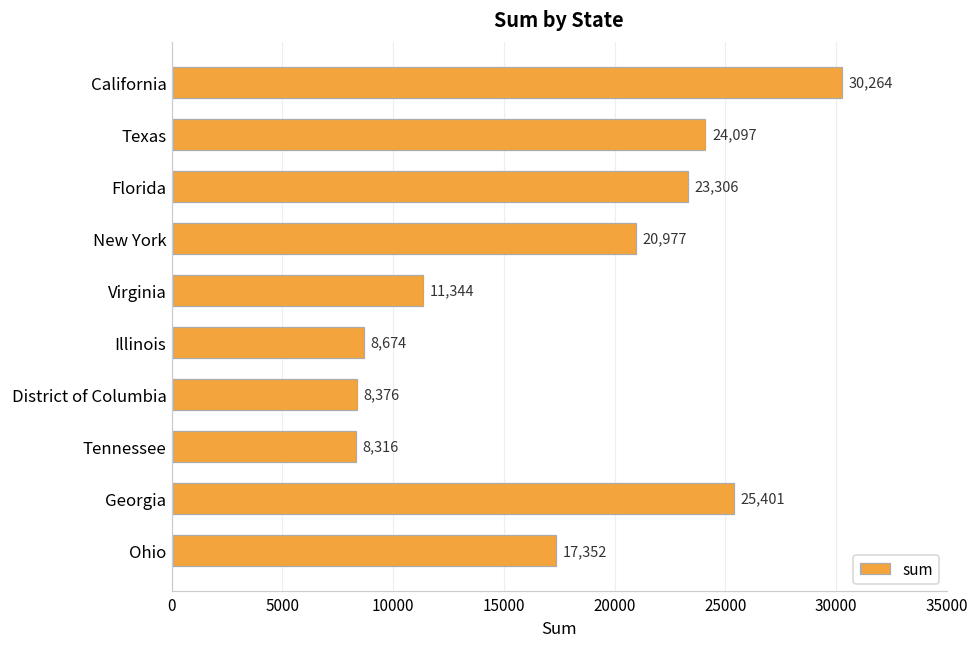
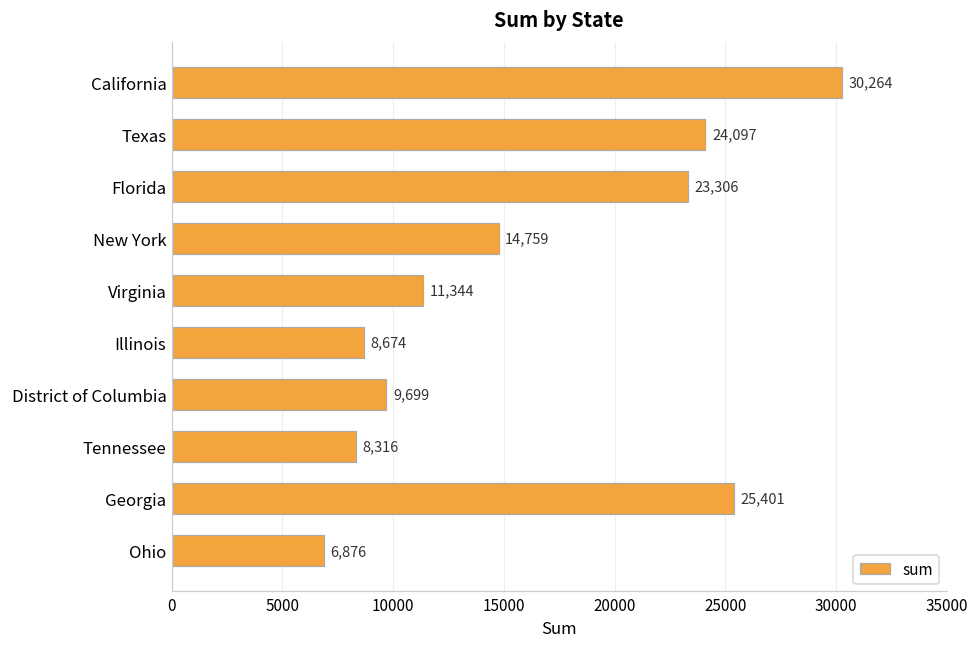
New York: 20,977 -> 14,759
District of Columbia: 8,376 -> 9,699
Ohio: 17,352 -> 6,876
